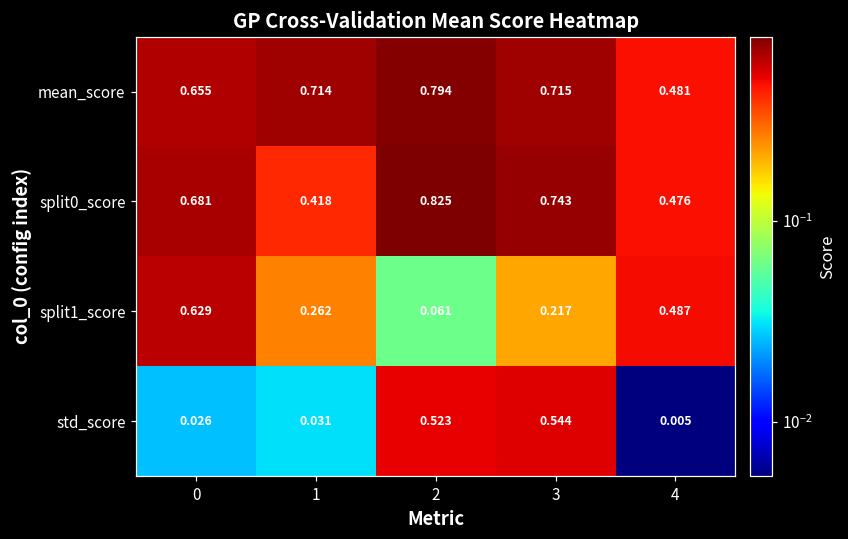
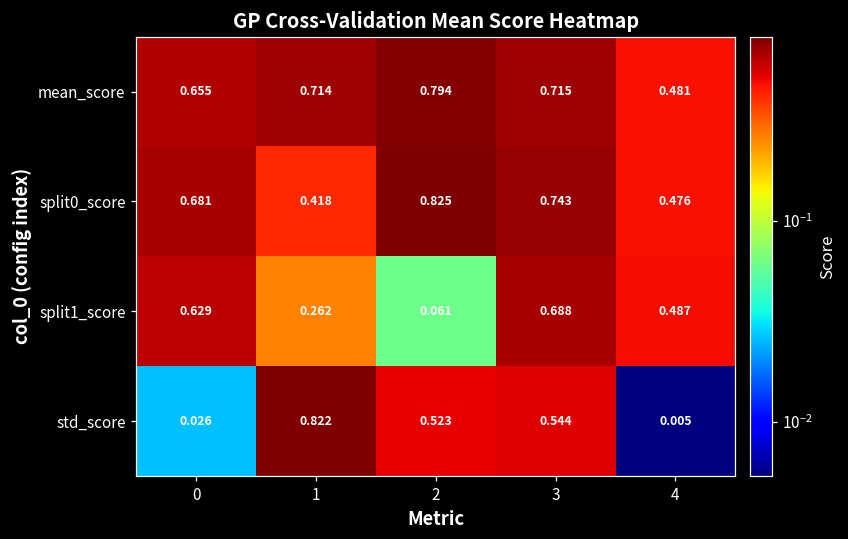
split1_score, 3: 0.217 -> 0.688
std_score, 1: 0.031 -> 0.822
